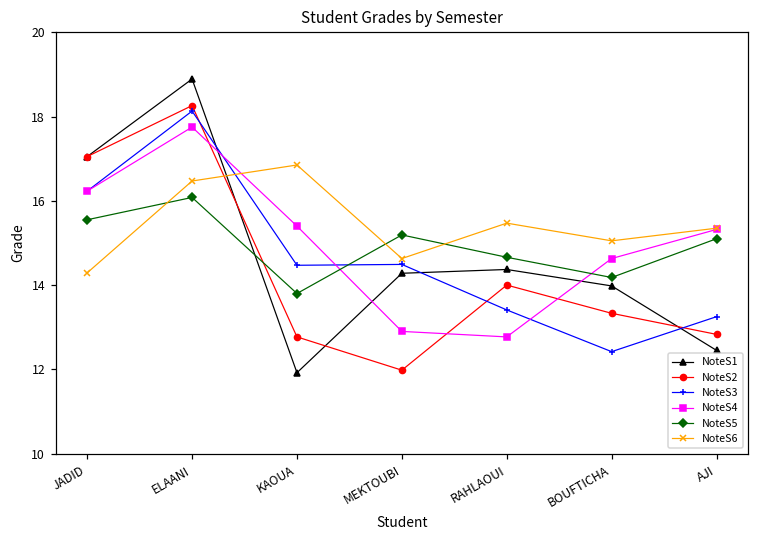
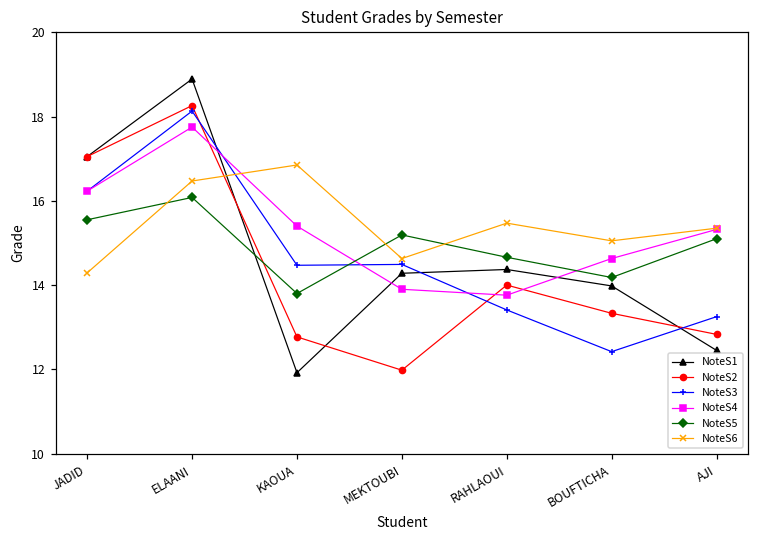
NoteS4, MEKTOUBI: 12.9 -> 13.9
NoteS4, RAHLAOUI: 12.8 -> 13.8
